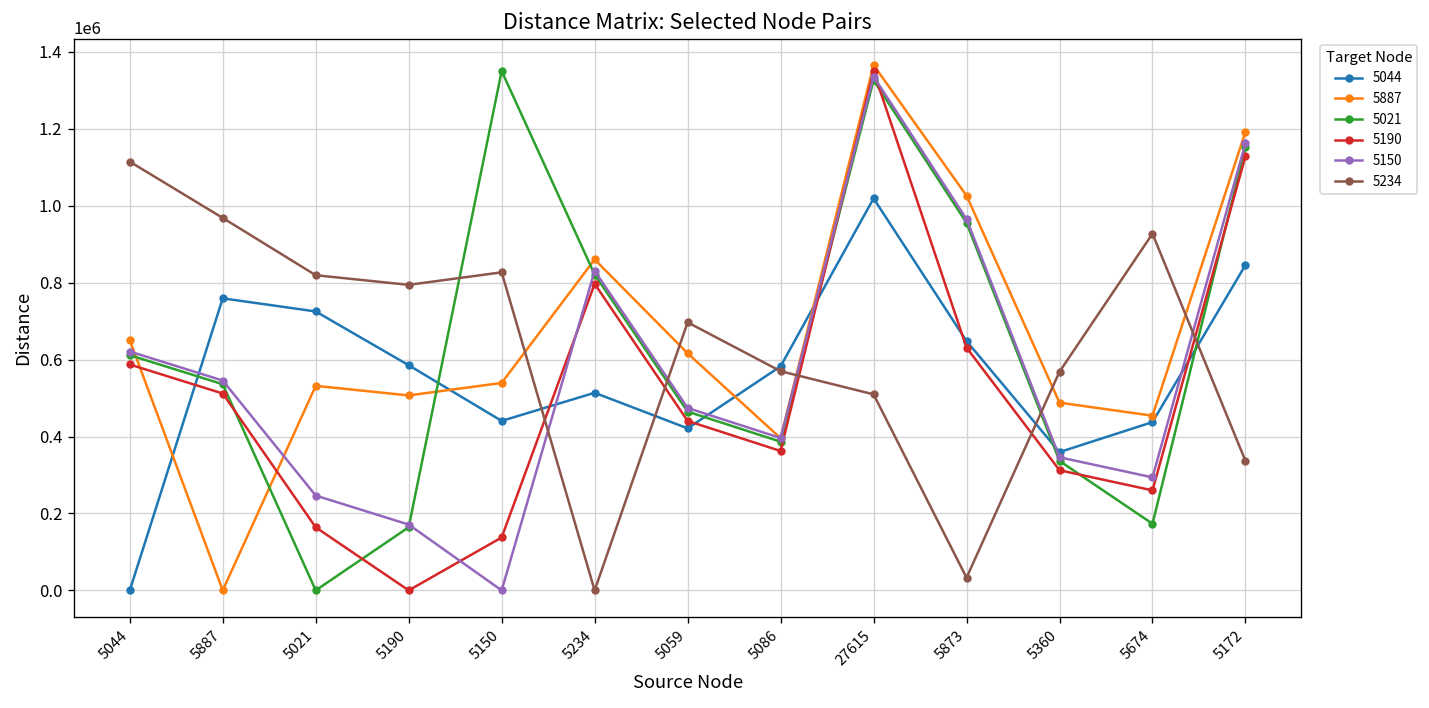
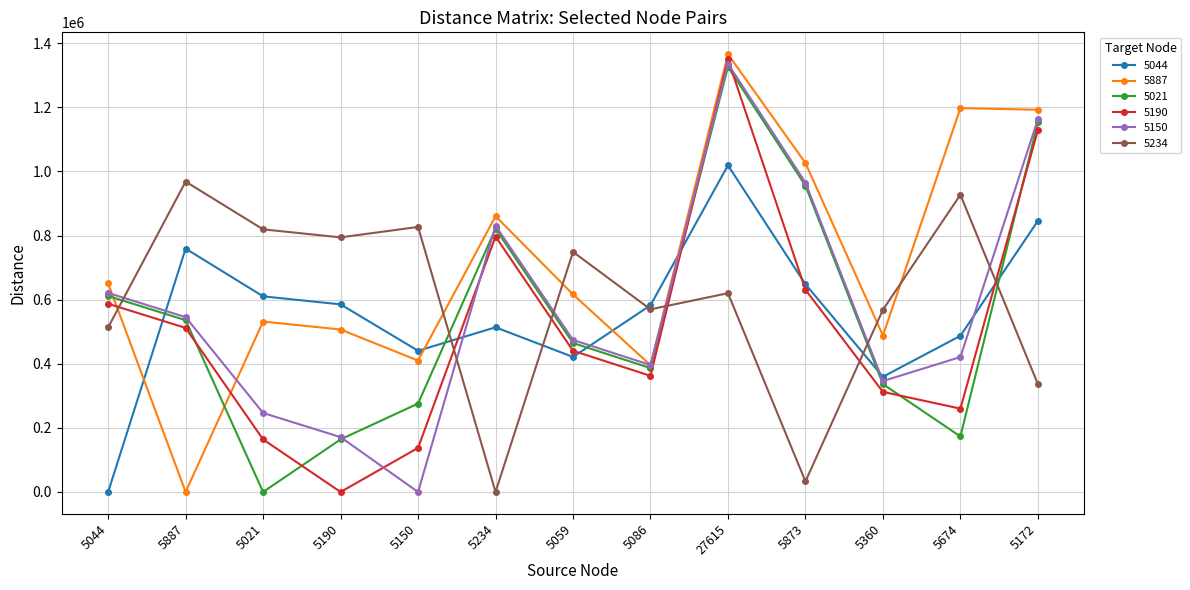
5234, 5044: 1110000 -> 510000
5044, 5021: 730000 -> 610000
5887, 5150: 540000 -> 410000
5021, 5150: 1350000 -> 280000
5234, 5059: 700000 -> 750000
5234, 27615: 510000 -> 620000
5044, 5674: 440000 -> 490000
5887, 5674: 450000 -> 1200000
5150, 5674: 290000 -> 420000
